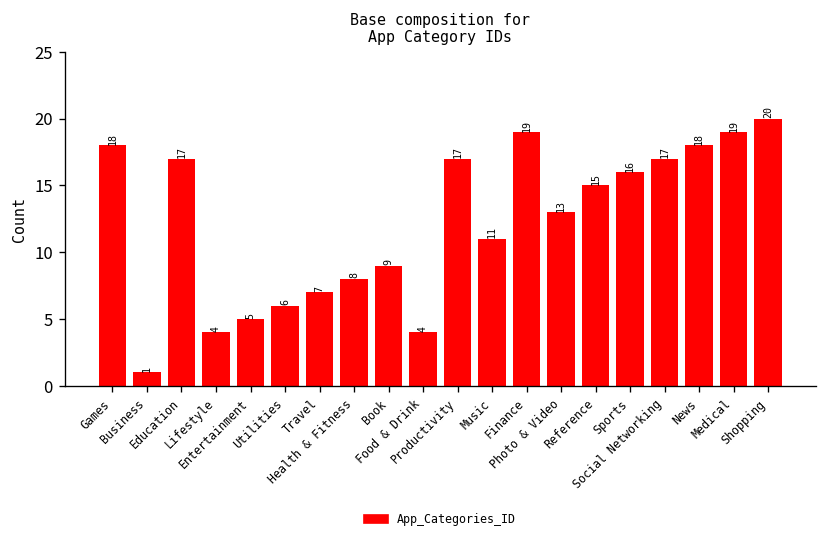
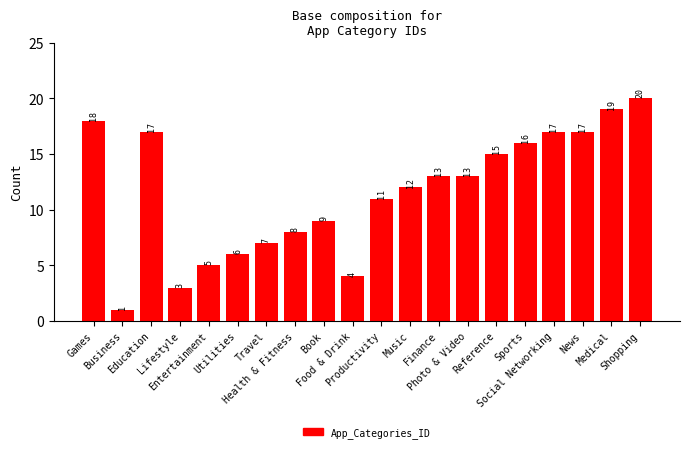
Lifestyle: 4 -> 3
Productivity: 17 -> 11
Music: 11 -> 12
Finance: 19 -> 13
News: 18 -> 17
